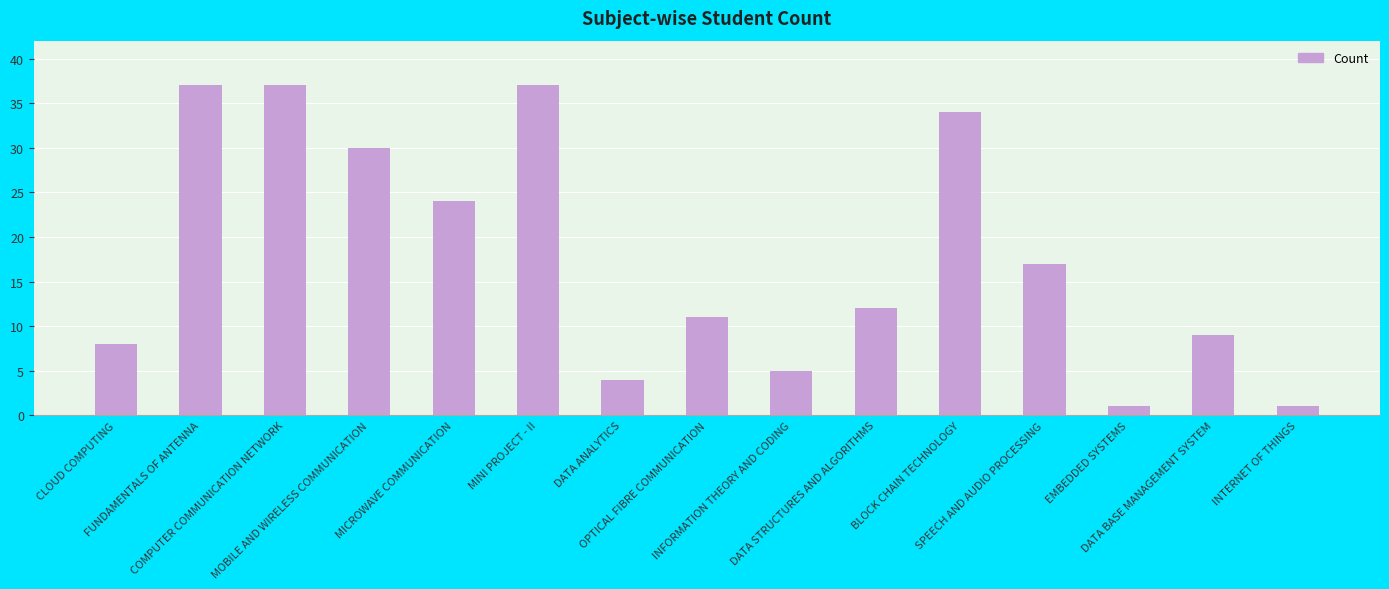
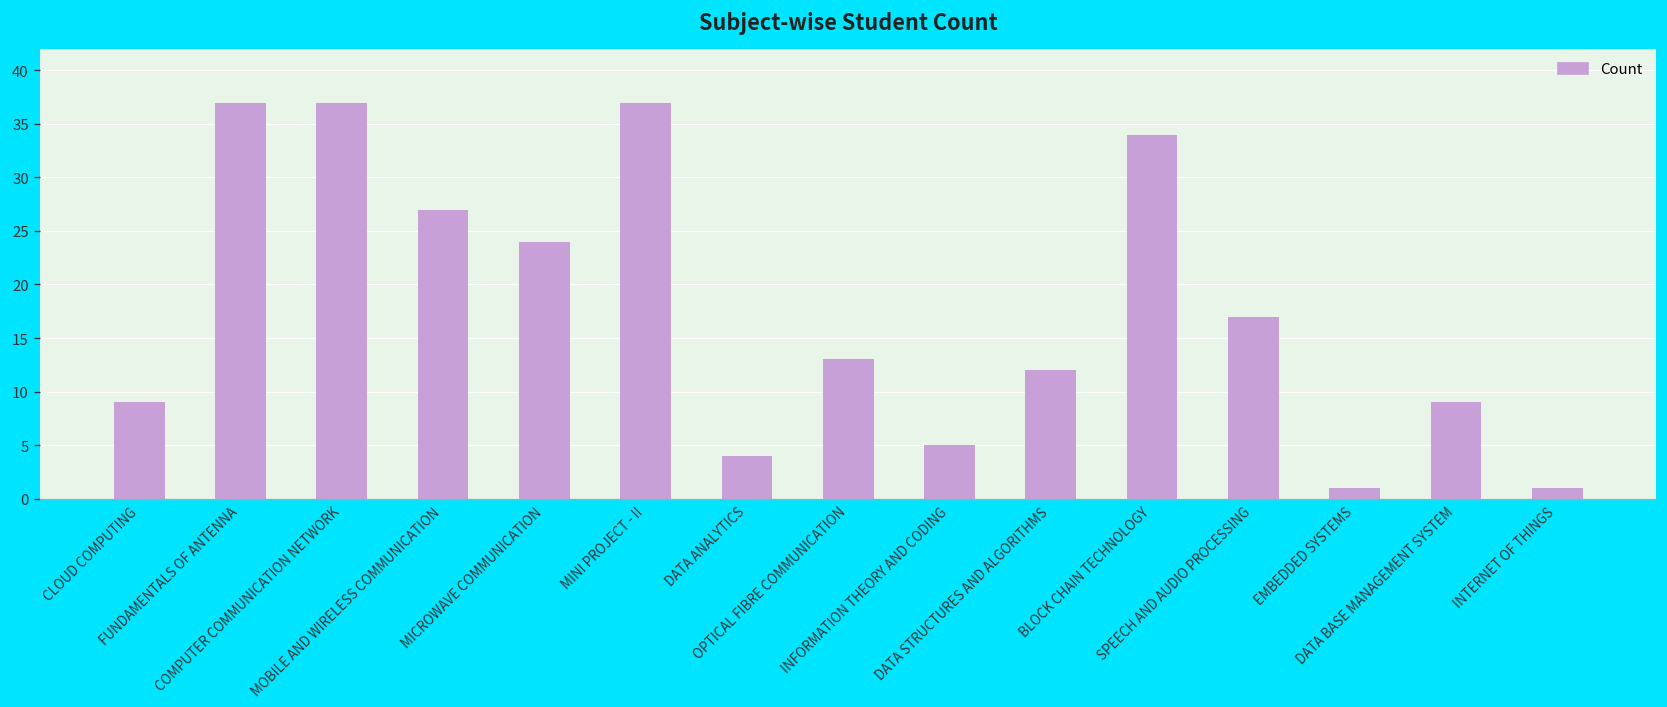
CLOUD COMPUTING: 8 -> 9
MOBILE AND WIRELESS COMMUNICATION: 30 -> 27
OPTICAL FIBRE COMMUNICATION: 11 -> 13
